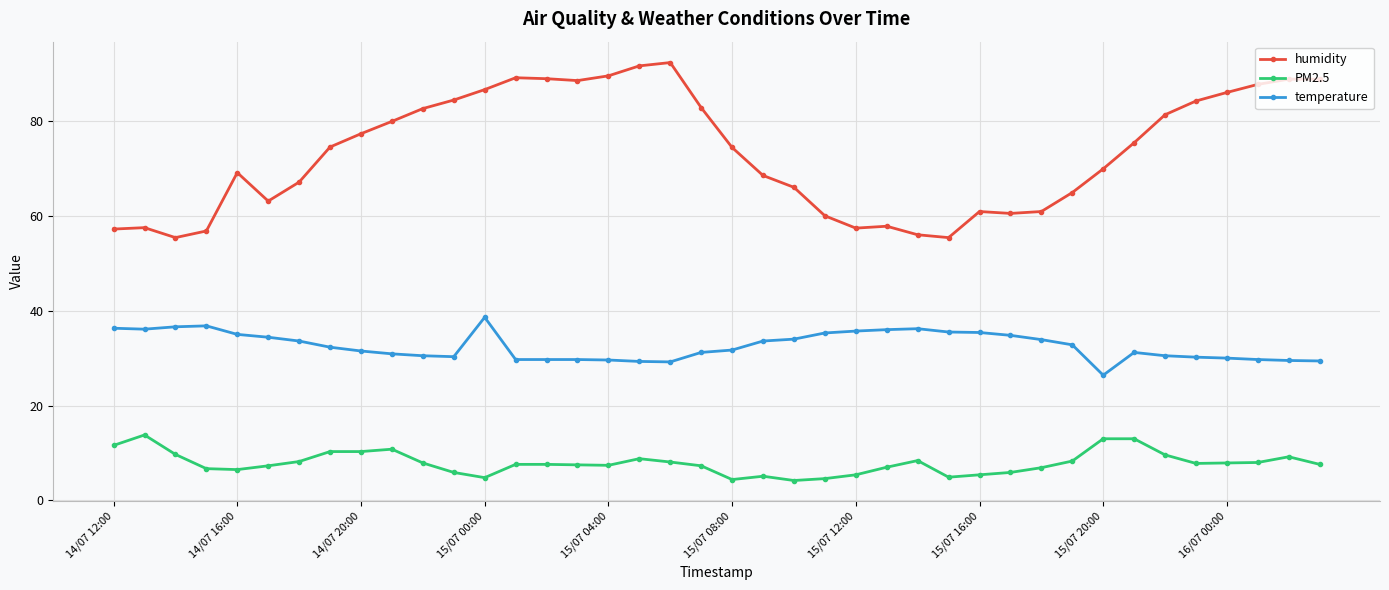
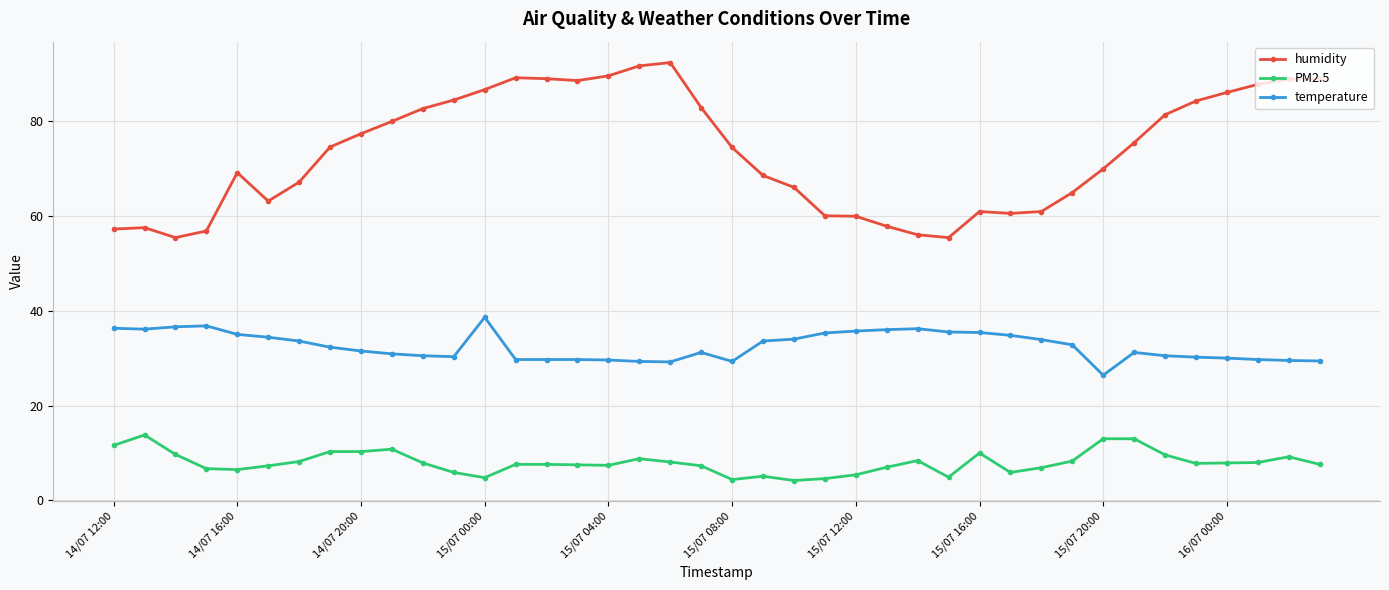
temperature, 15/07 08:00: 32 -> 29
humidity, 15/07 12:00: 57 -> 60
PM2.5, 15/07 16:00: 5 -> 10
